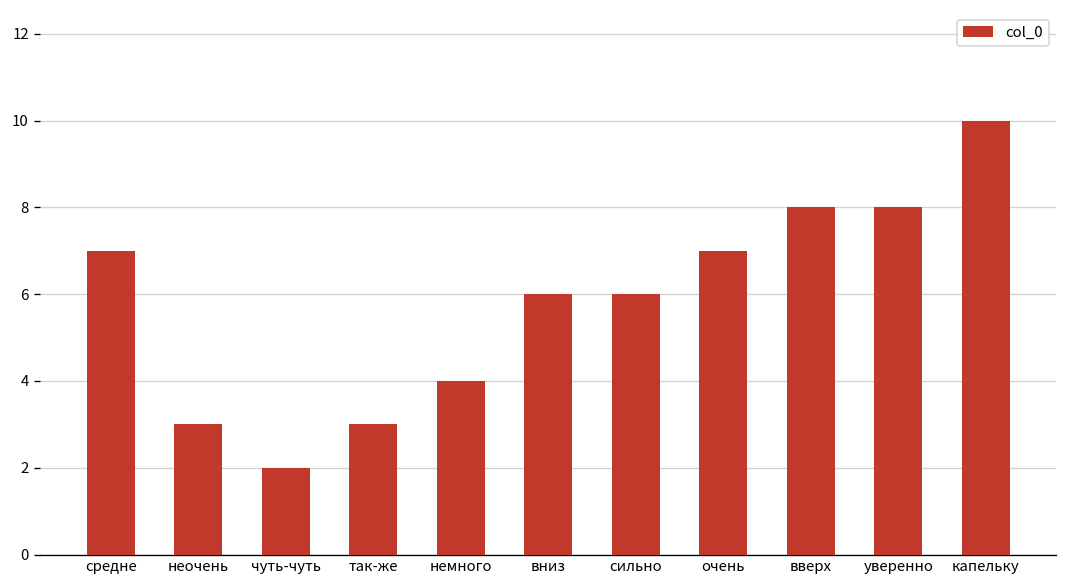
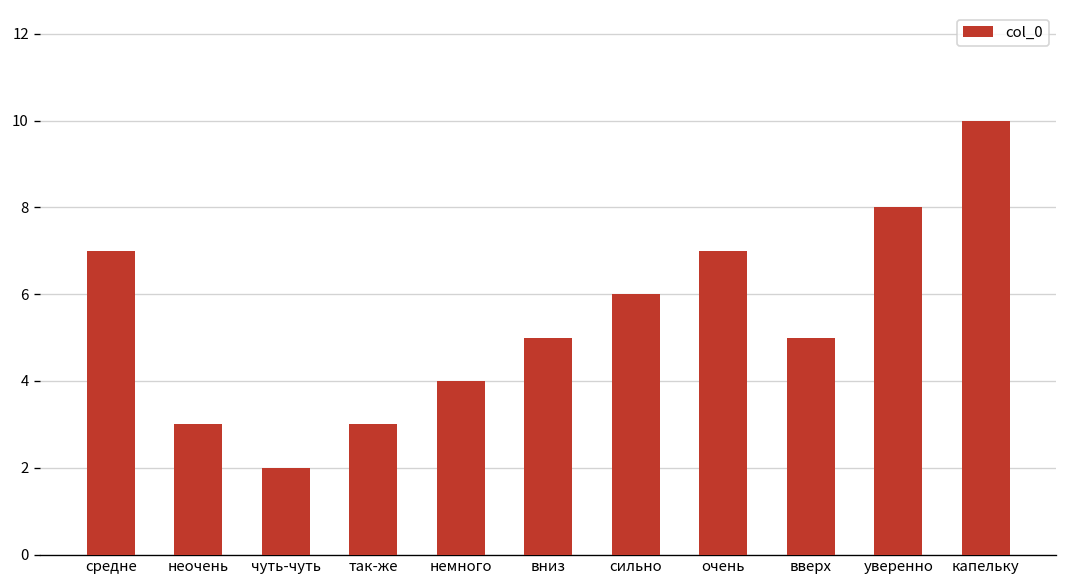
вниз: 6 -> 5
вверх: 8 -> 5
